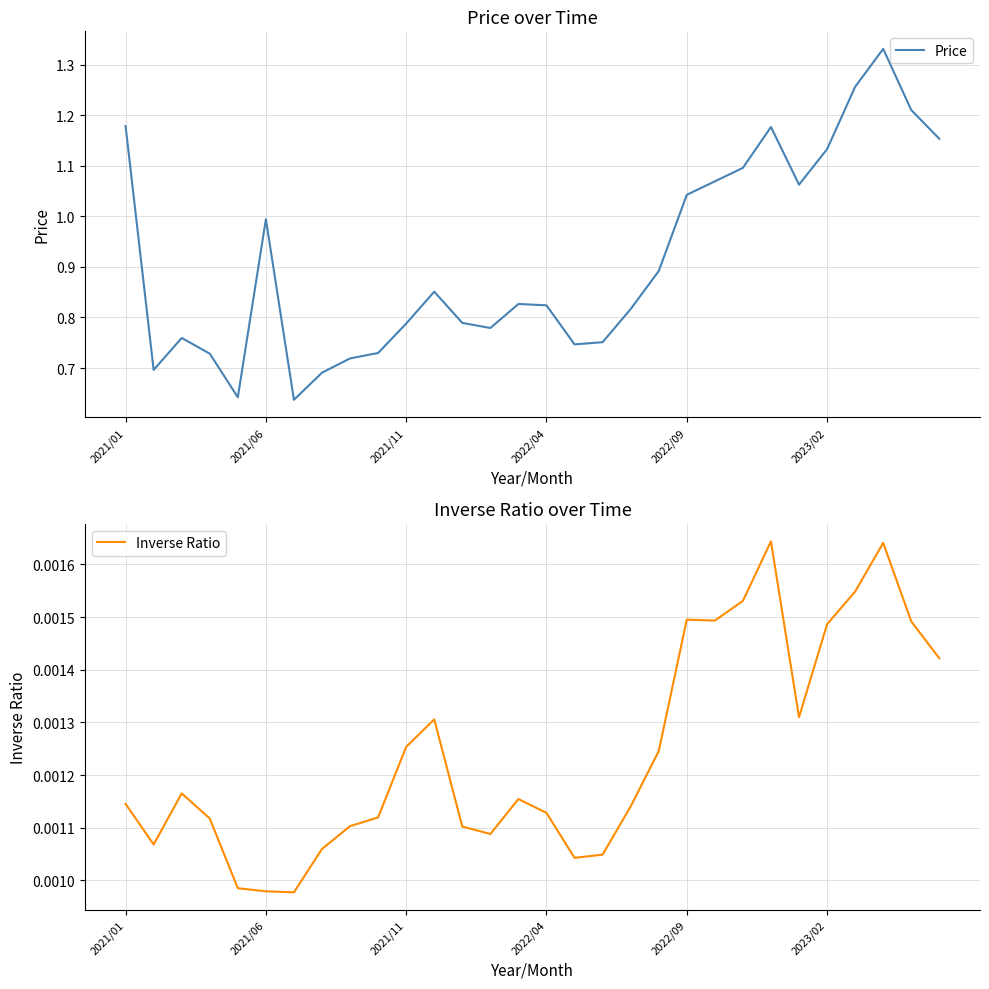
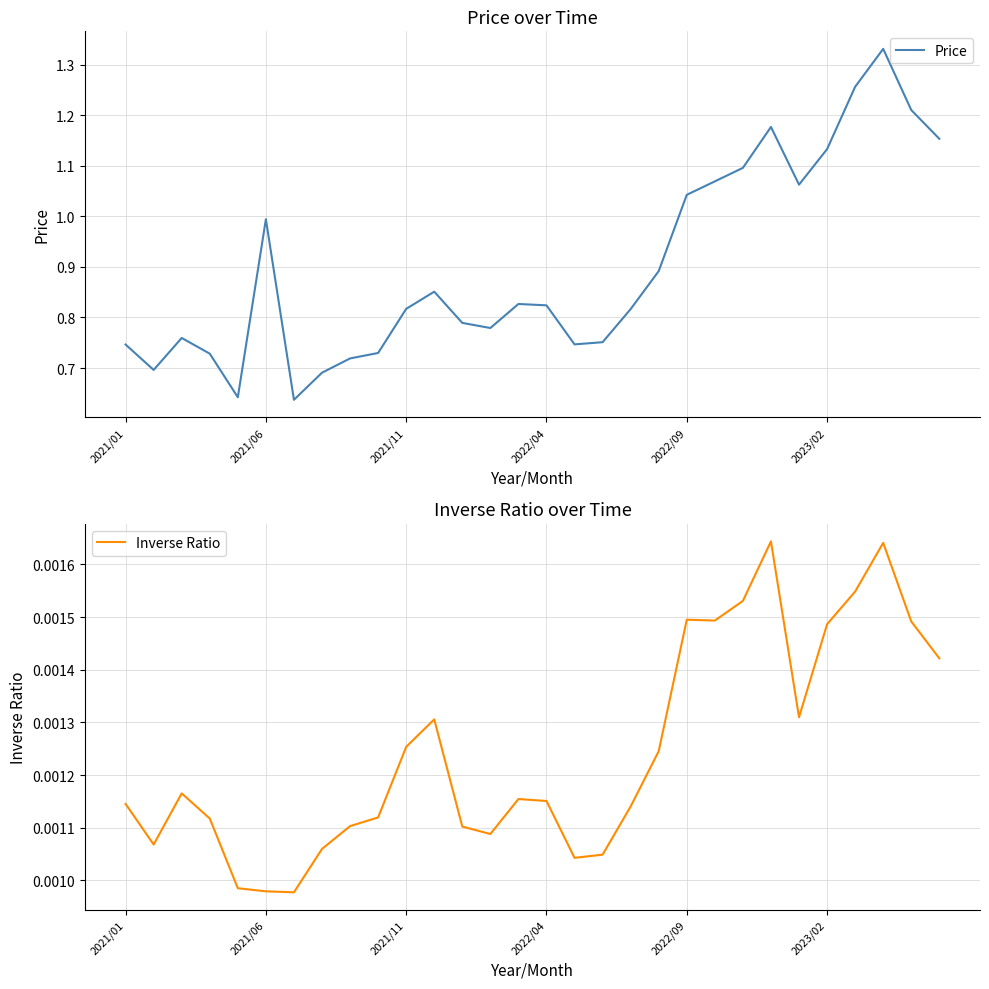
Price over Time, 2021/01: 1.18 -> 0.75
Price over Time, 2021/11: 0.79 -> 0.82
Inverse Ratio over Time, 2022/04: 0.00113 -> 0.00115
